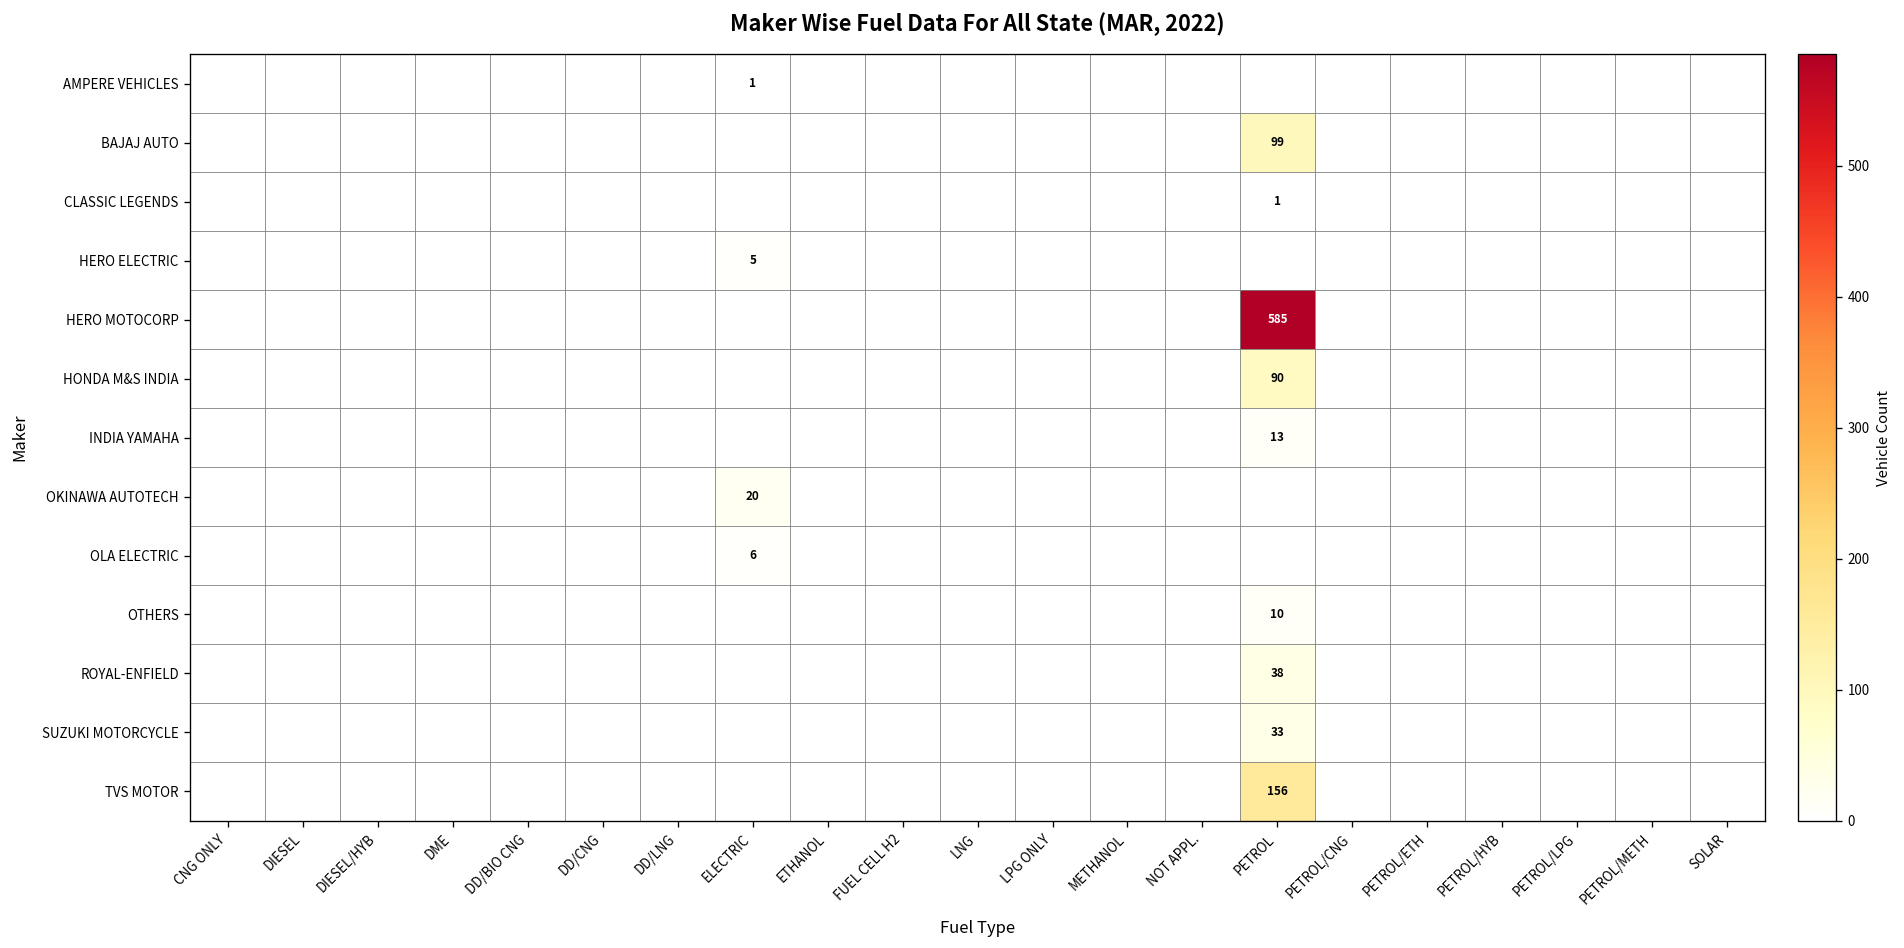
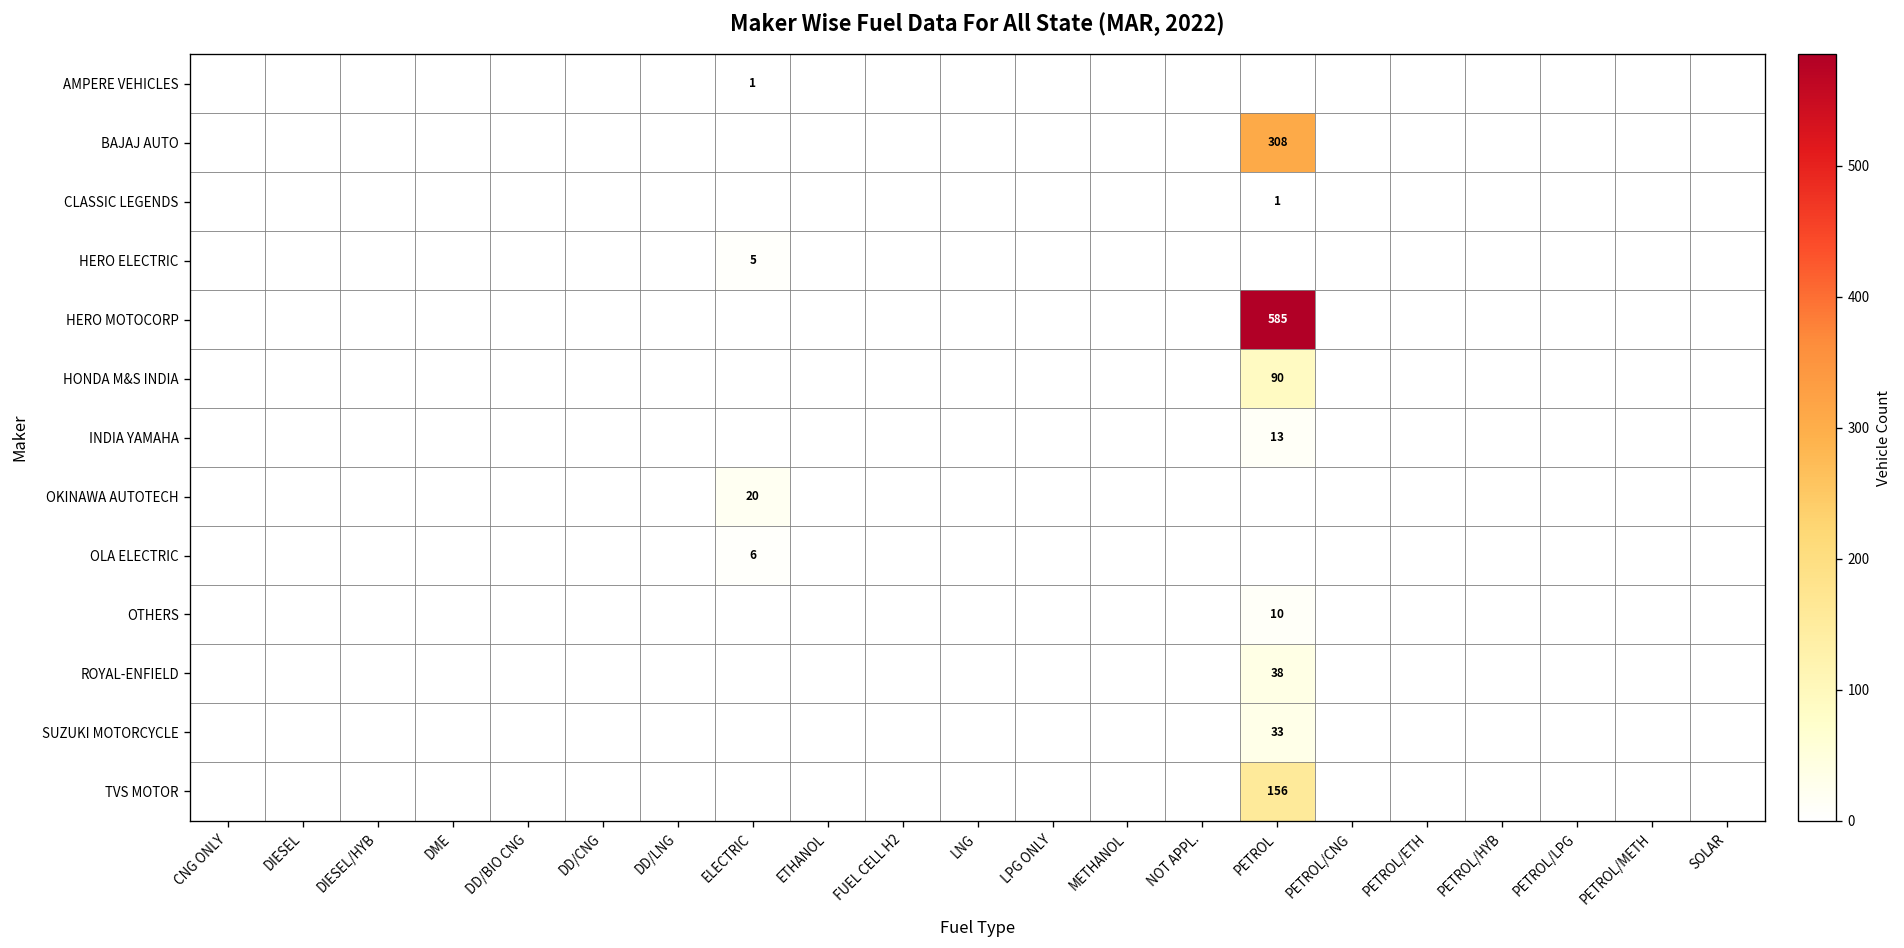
BAJAJ AUTO, PETROL: 99 -> 308
